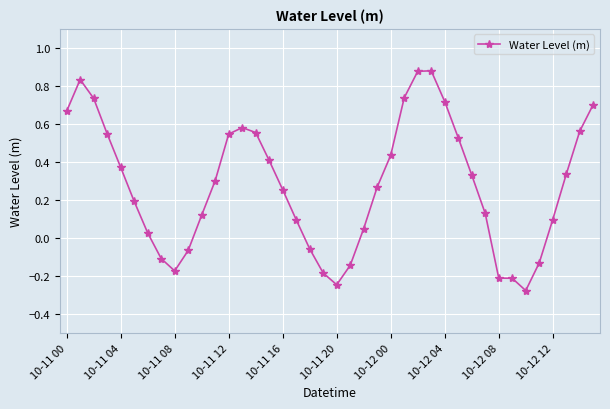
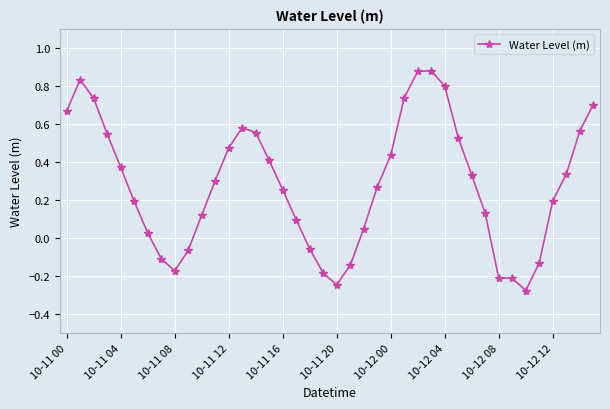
10-11 12: 0.55 -> 0.47
10-12 04: 0.72 -> 0.80
10-12 12: 0.10 -> 0.19
